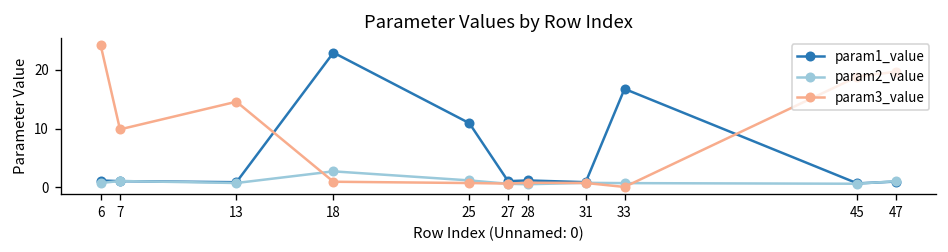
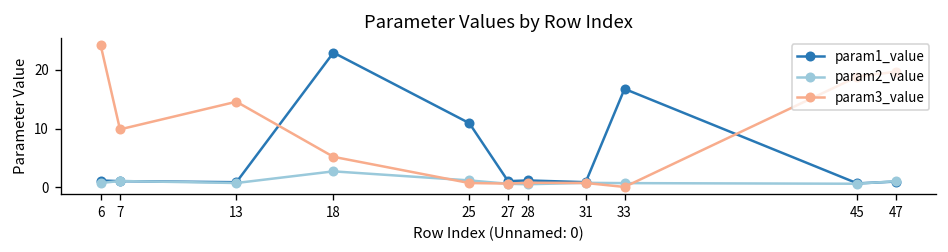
param3_value, 18: 1 -> 5
